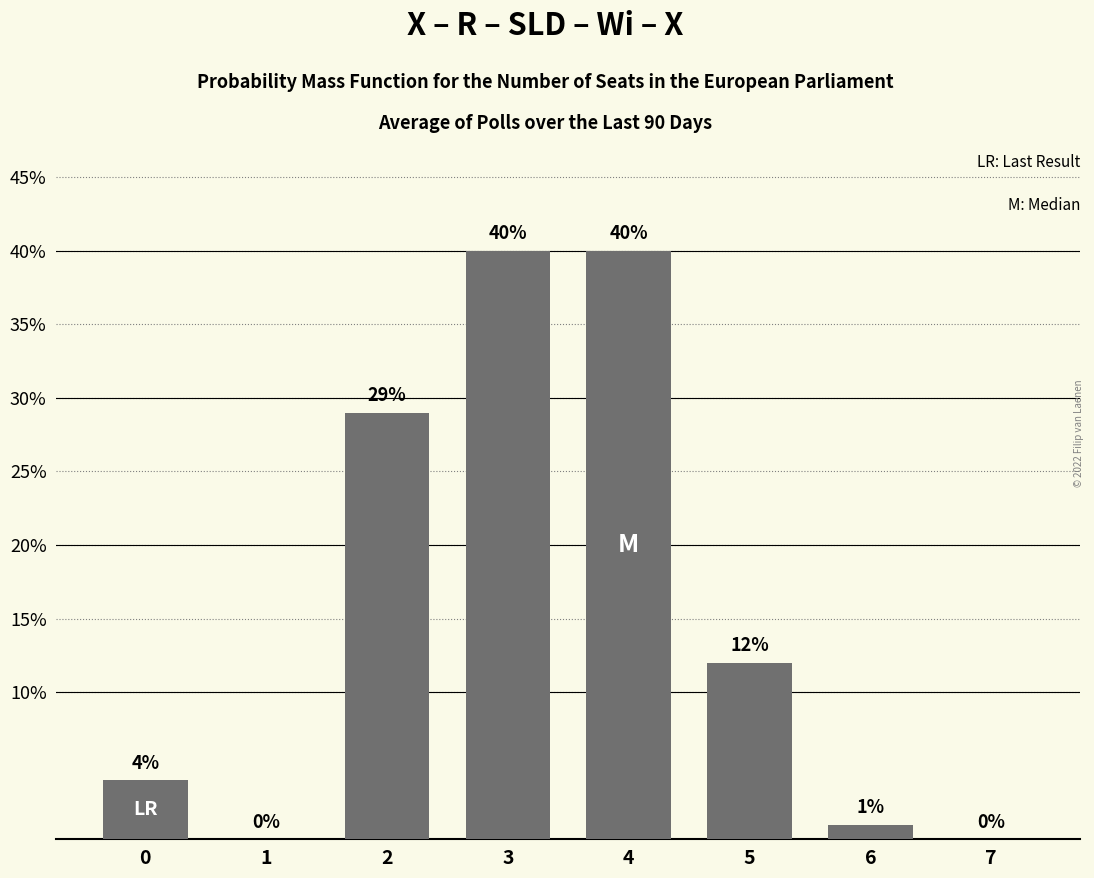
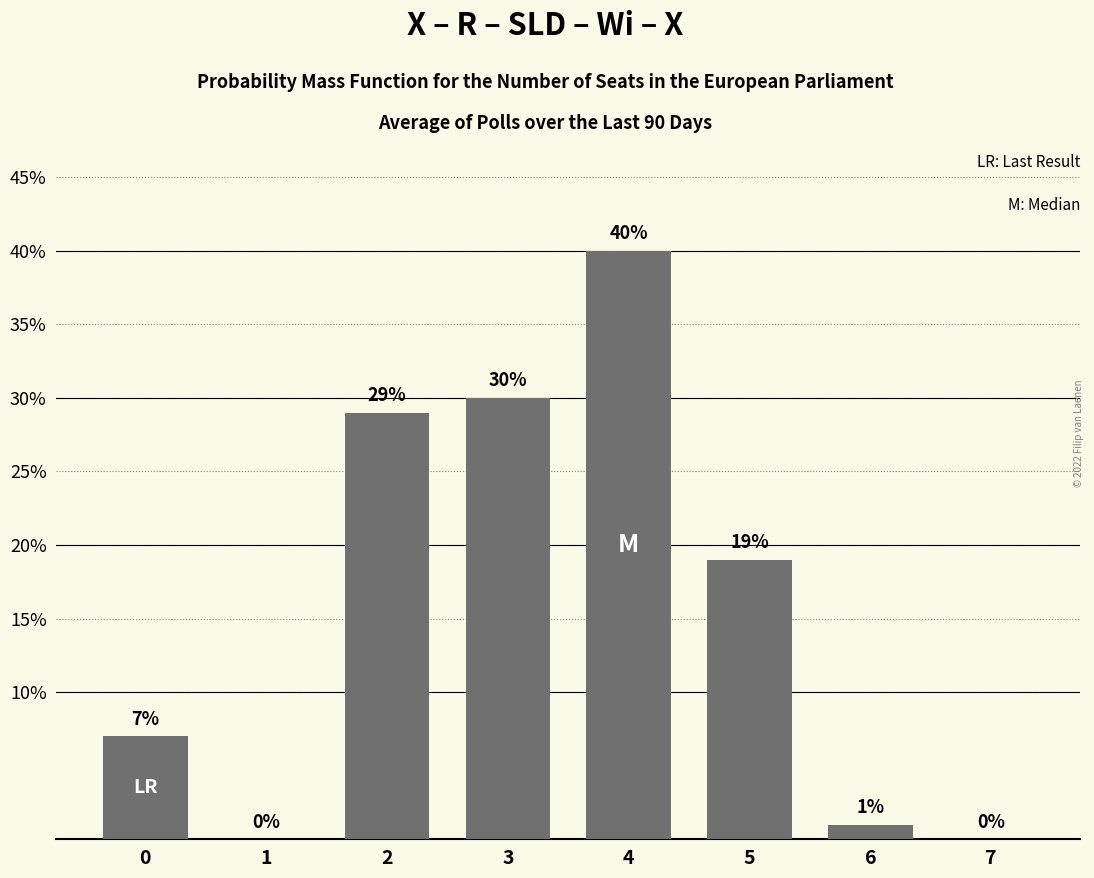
0: 4% -> 7%
3: 40% -> 30%
5: 12% -> 19%
